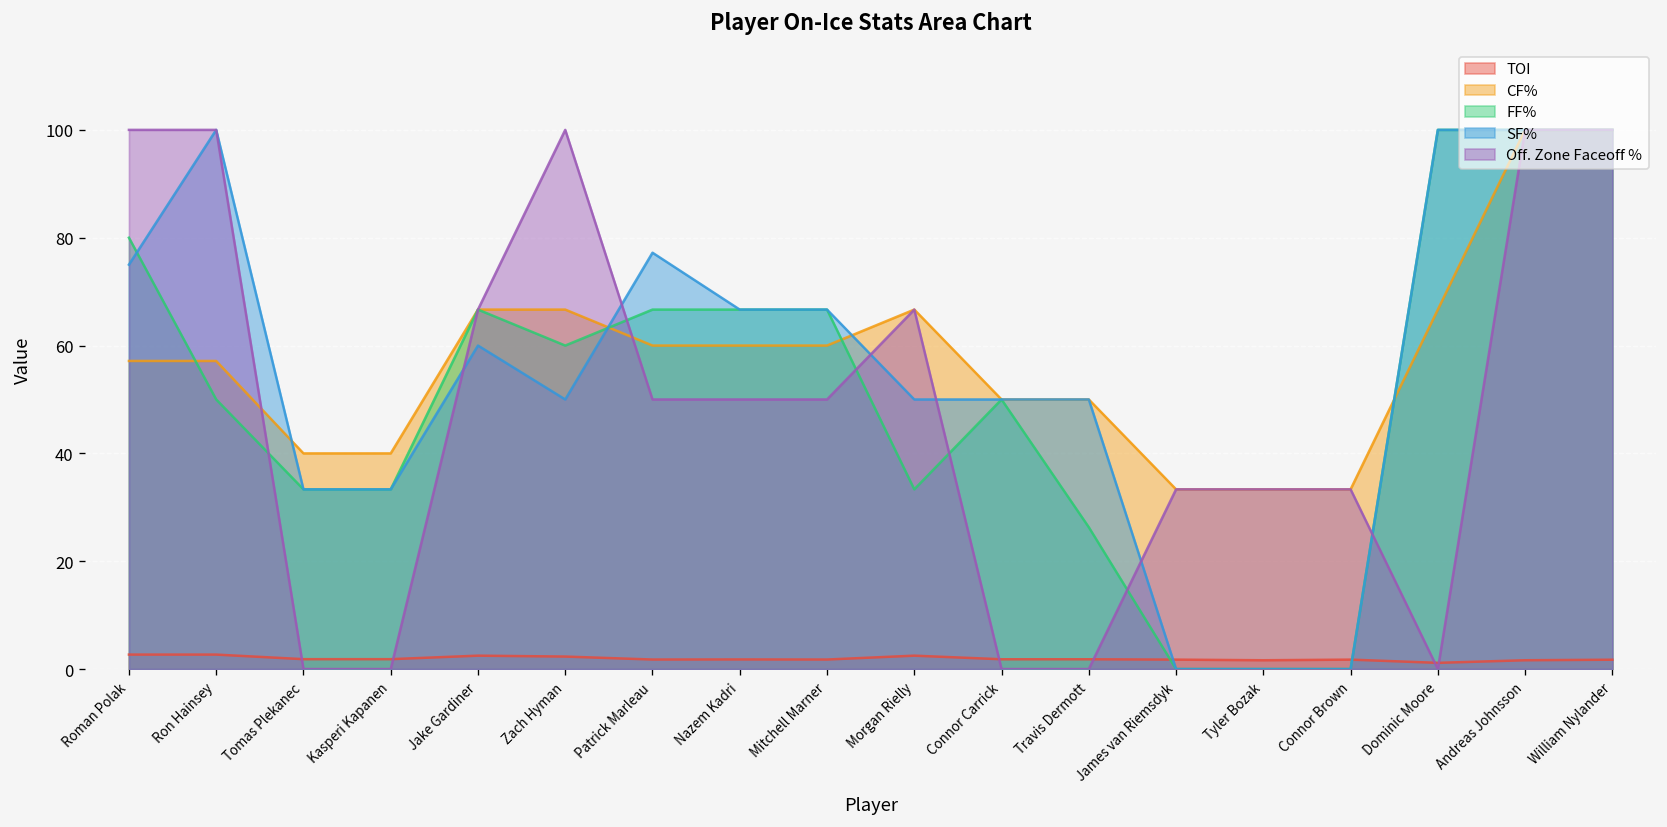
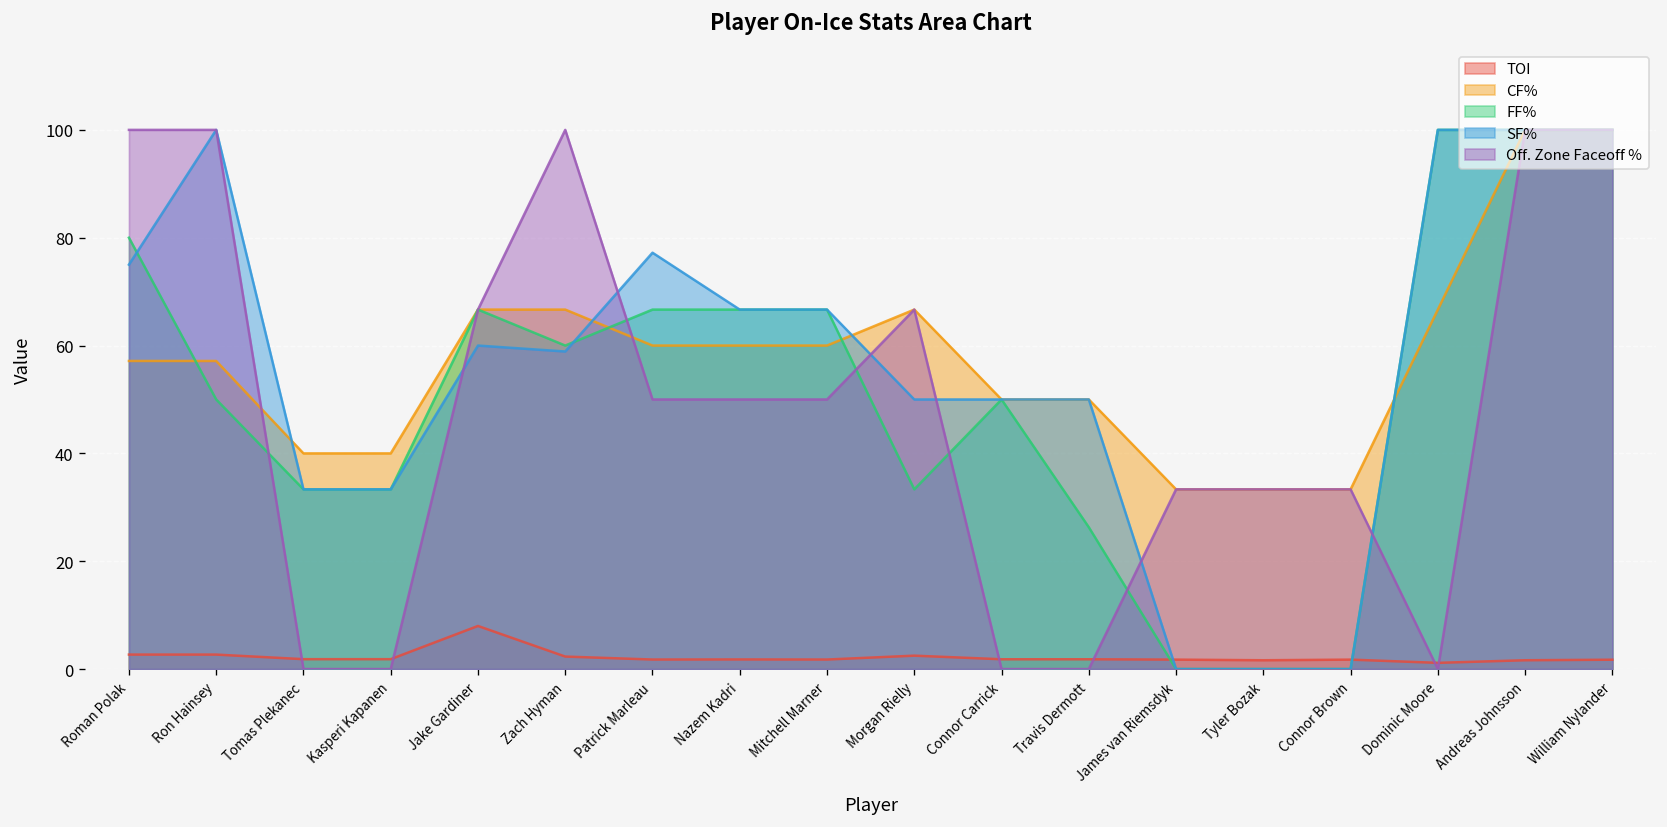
TOI, Jake Gardiner: 2 -> 8
SF%, Zach Hyman: 50 -> 59
